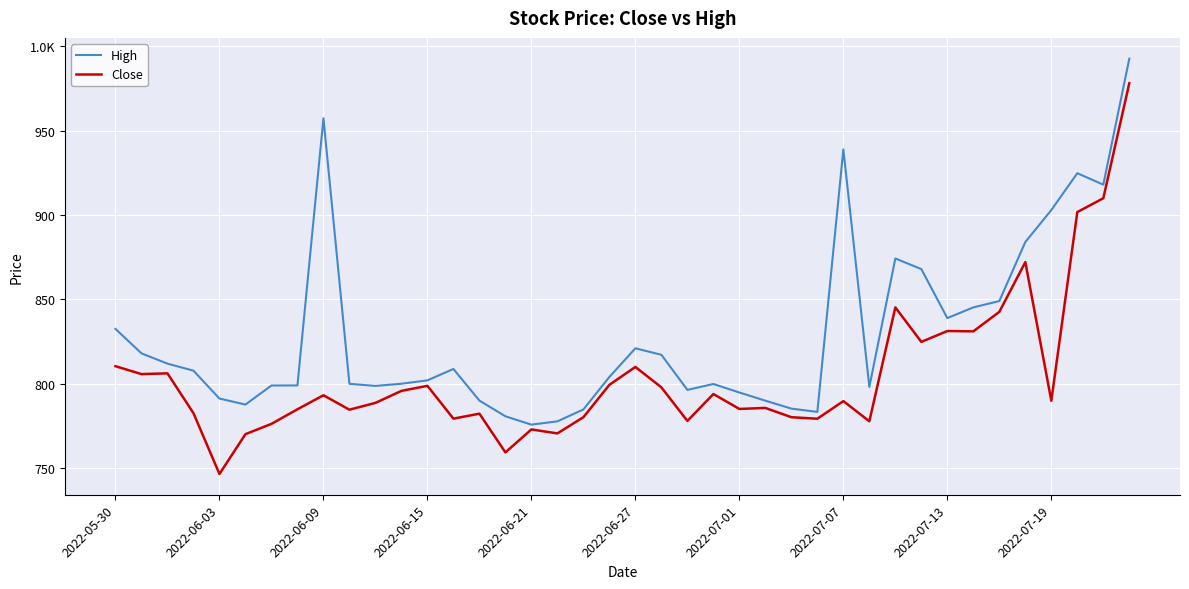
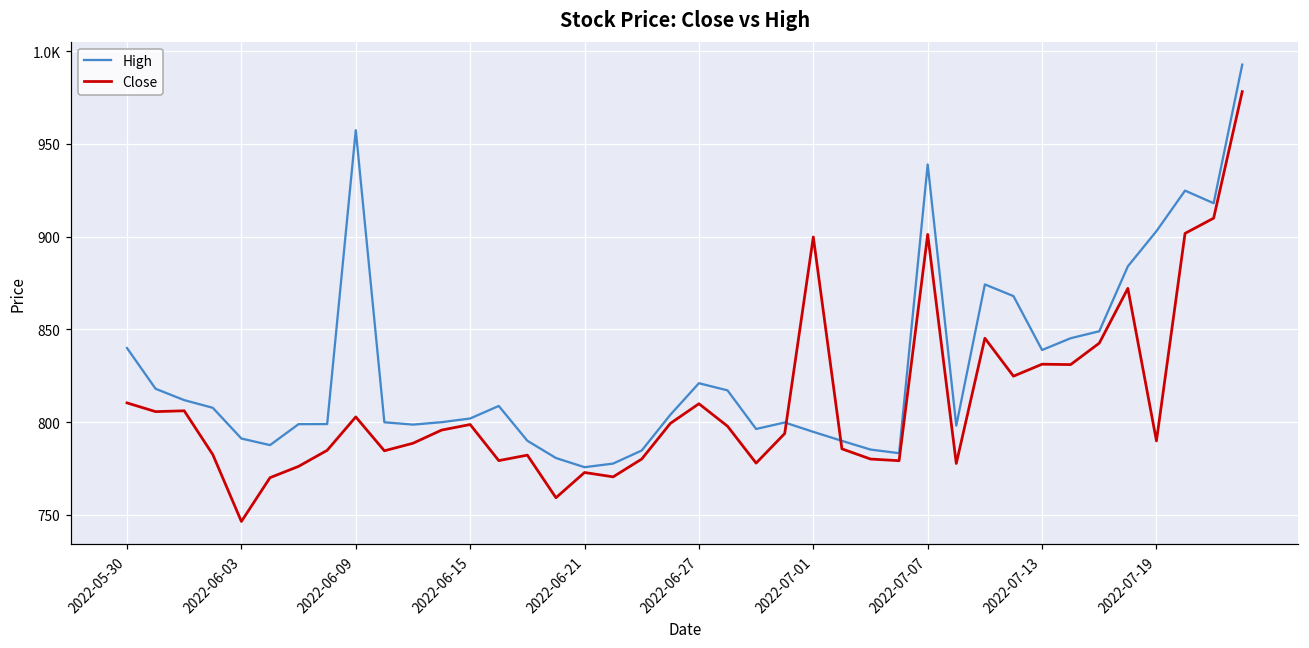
High, 2022-05-30: 833 -> 840
Close, 2022-06-09: 793 -> 803
Close, 2022-07-01: 785 -> 900
Close, 2022-07-07: 790 -> 901
